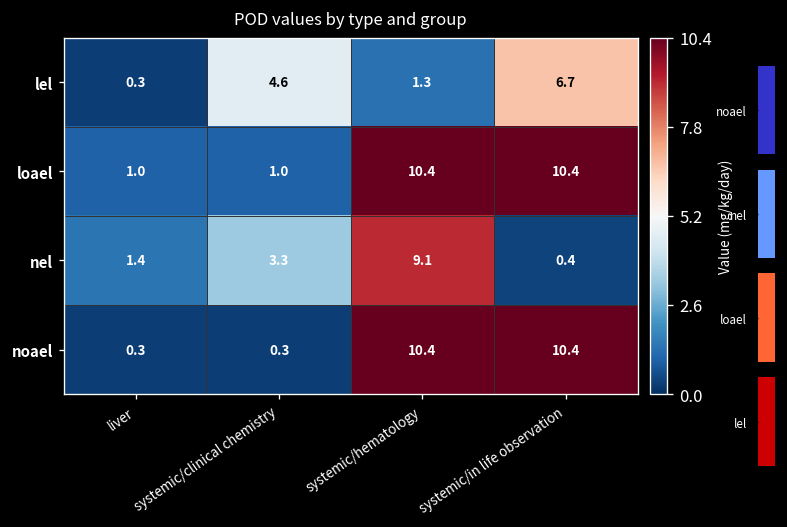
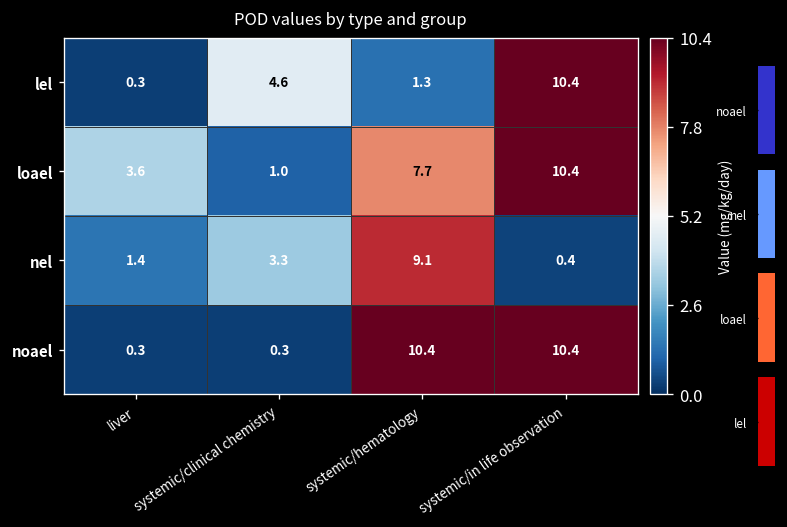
POD values by type and group, lel, systemic/in life observation: 6.7 -> 10.4
POD values by type and group, loael, liver: 1.0 -> 3.6
POD values by type and group, loael, systemic/hematology: 10.4 -> 7.7
